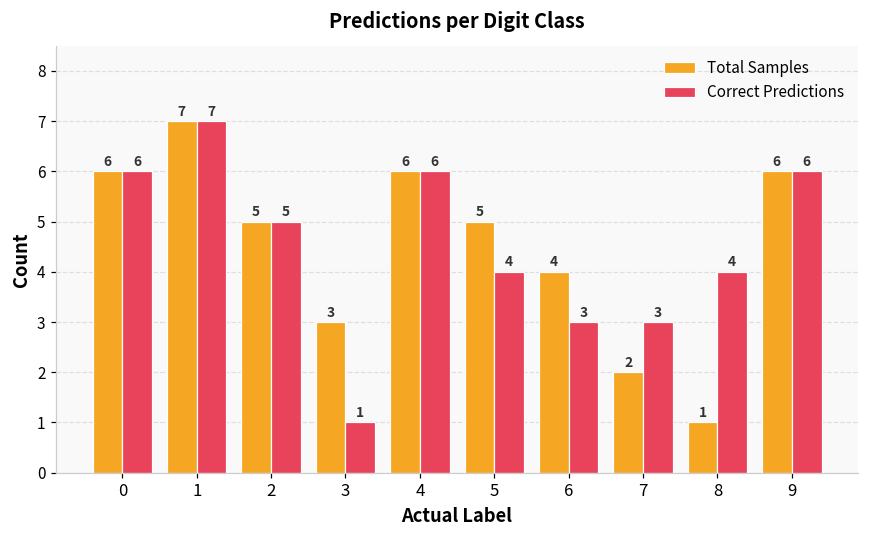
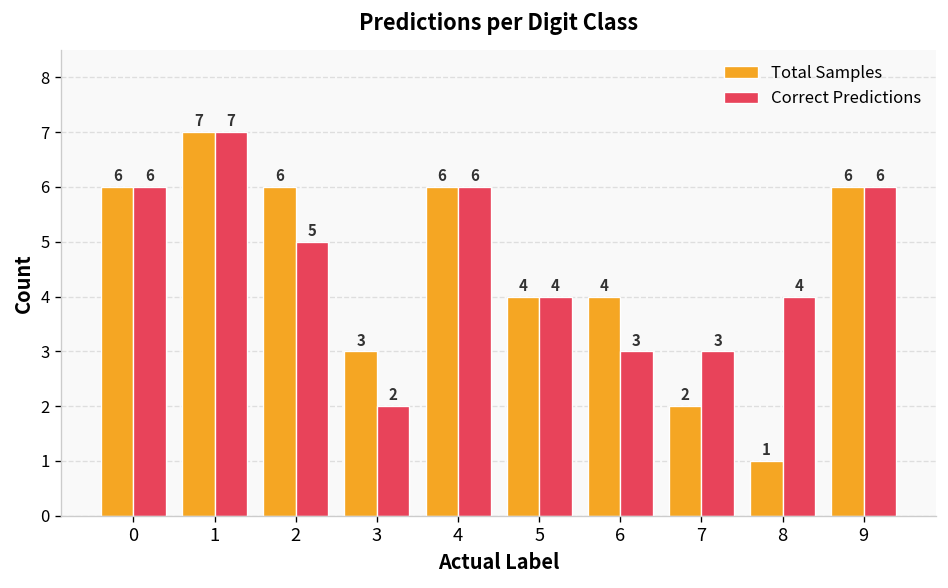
Total Samples, 2: 5 -> 6
Correct Predictions, 3: 1 -> 2
Total Samples, 5: 5 -> 4
